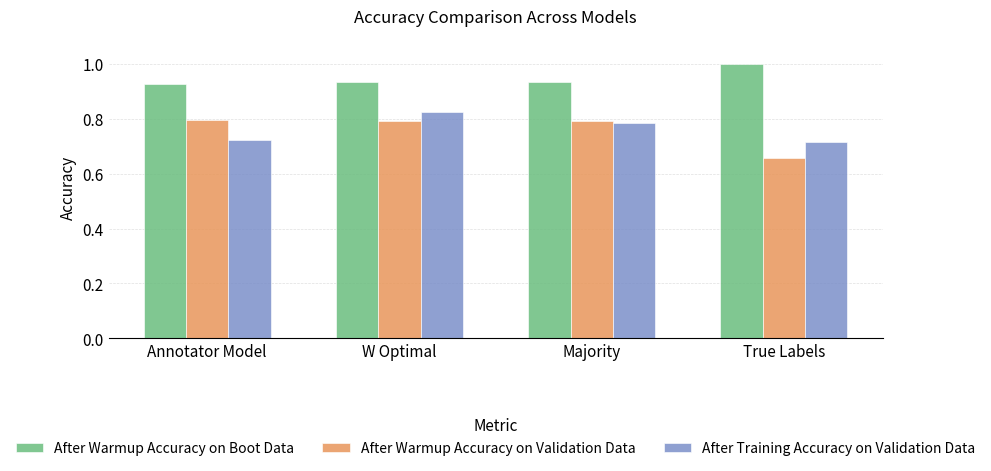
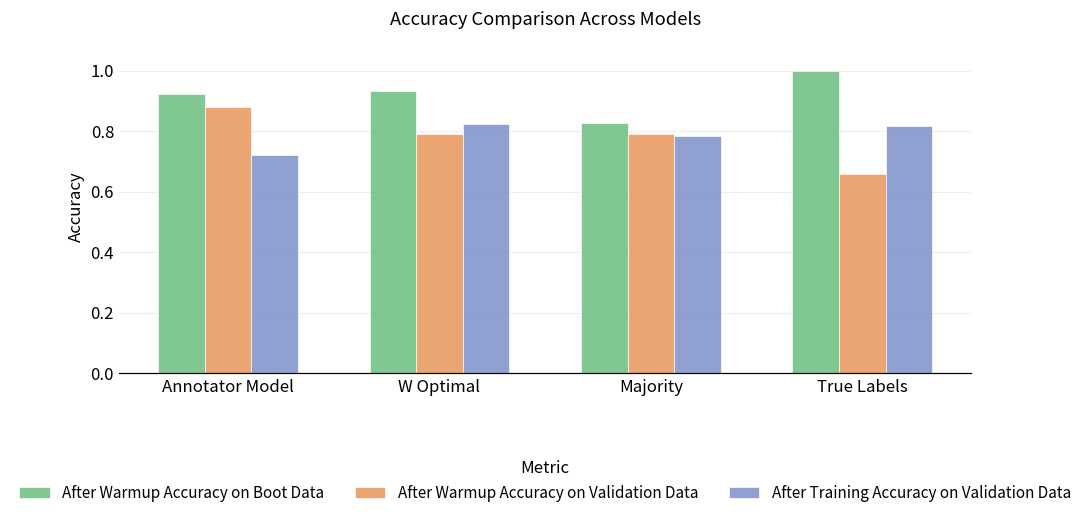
After Warmup Accuracy on Validation Data, Annotator Model: 0.79 -> 0.88
After Warmup Accuracy on Boot Data, Majority: 0.93 -> 0.83
After Training Accuracy on Validation Data, True Labels: 0.72 -> 0.82
